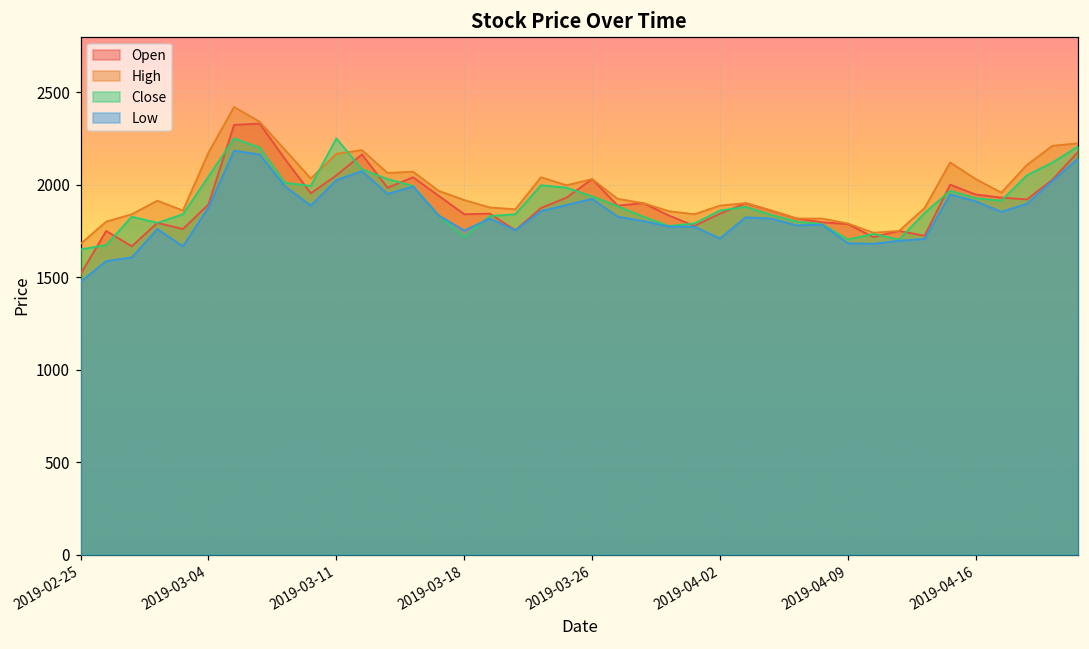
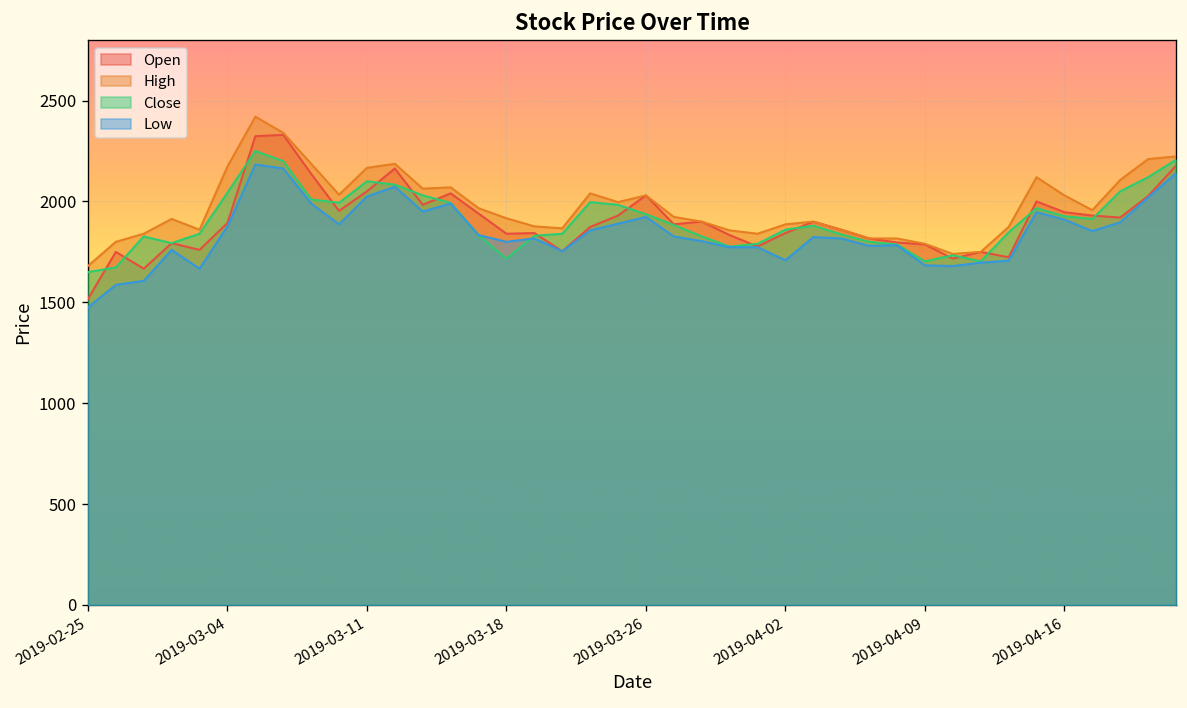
Close, 2019-03-11: 2250 -> 2100
Low, 2019-03-18: 1750 -> 1800
